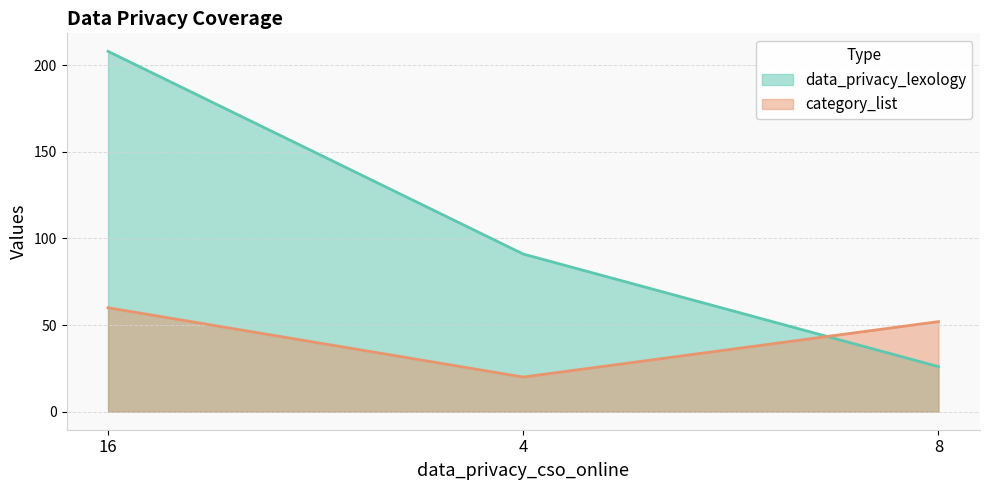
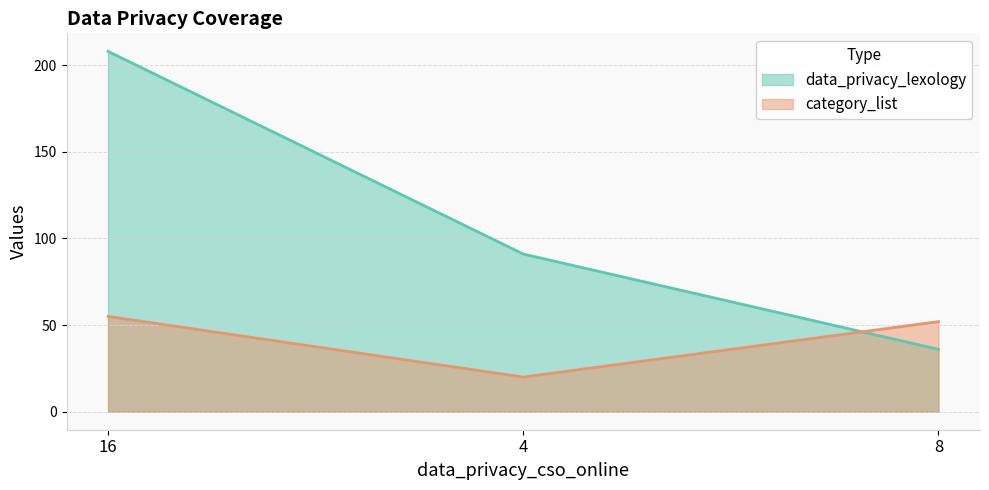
category_list, 16: 60 -> 55
data_privacy_lexology, 8: 26 -> 36
